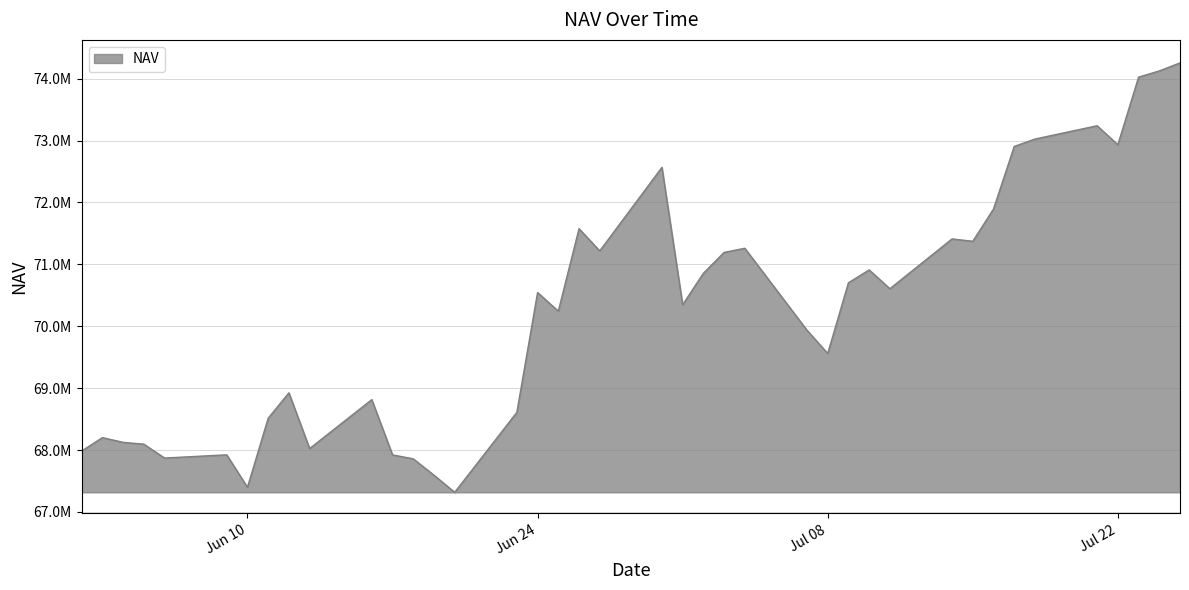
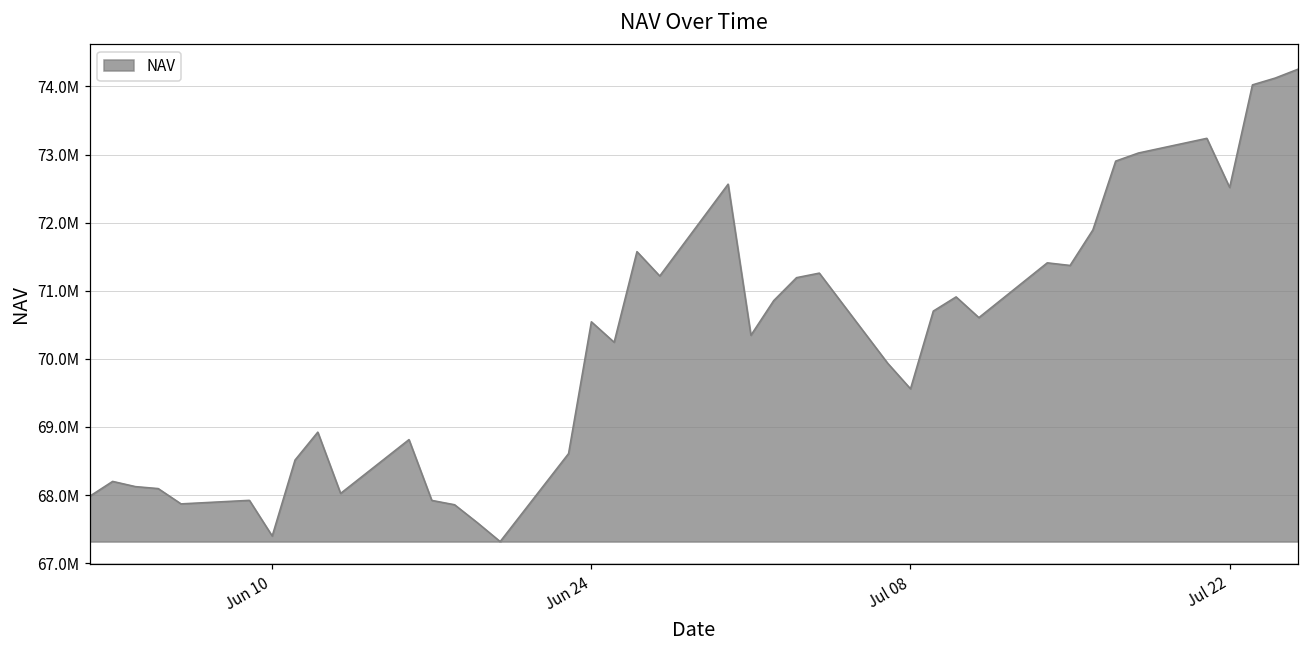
Jul 22: 72900000 -> 72500000
